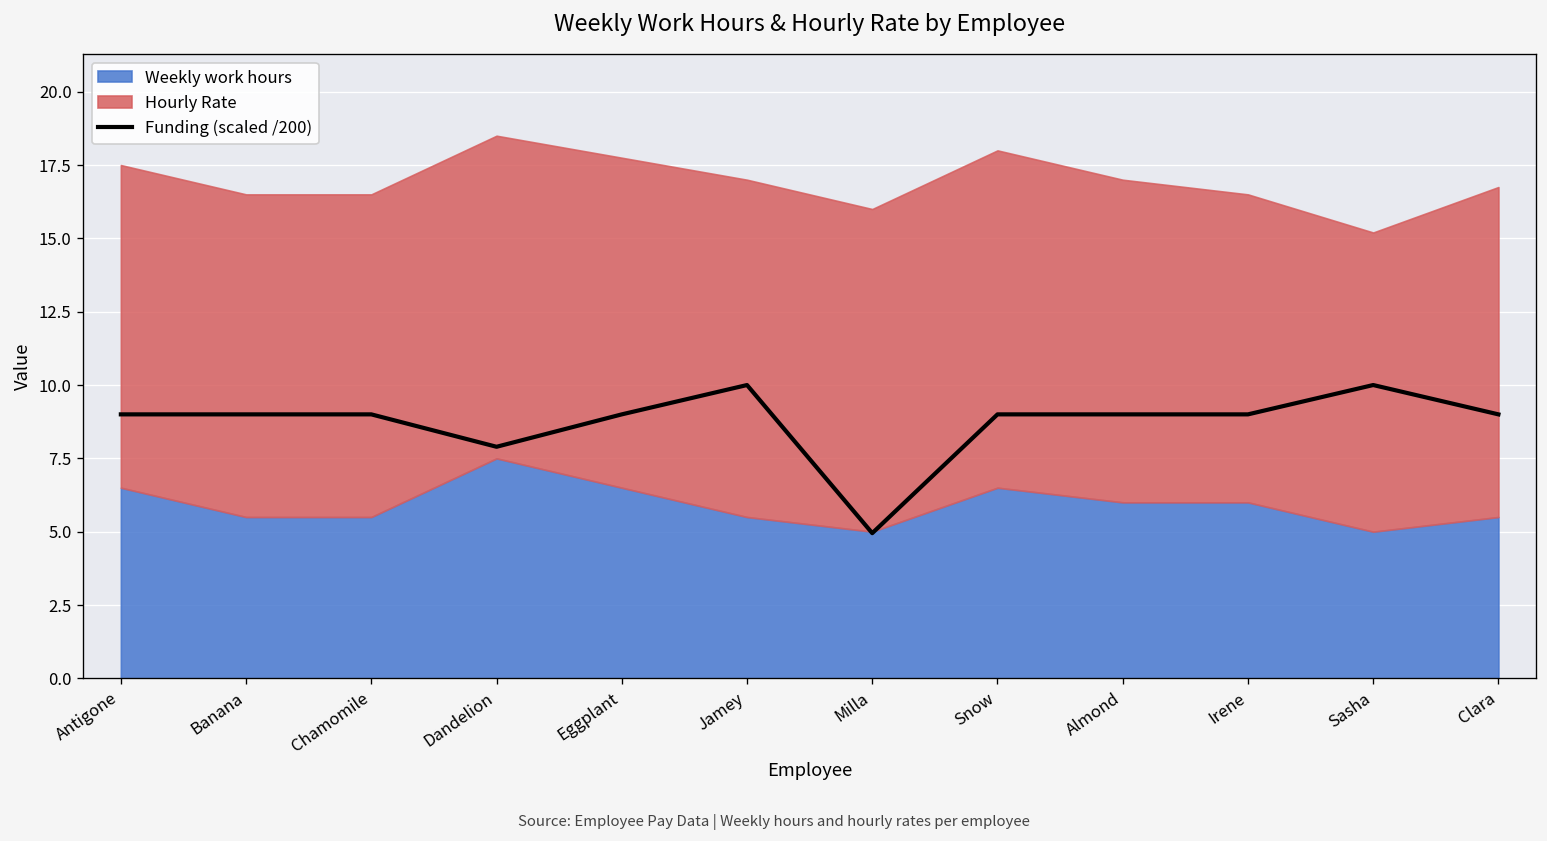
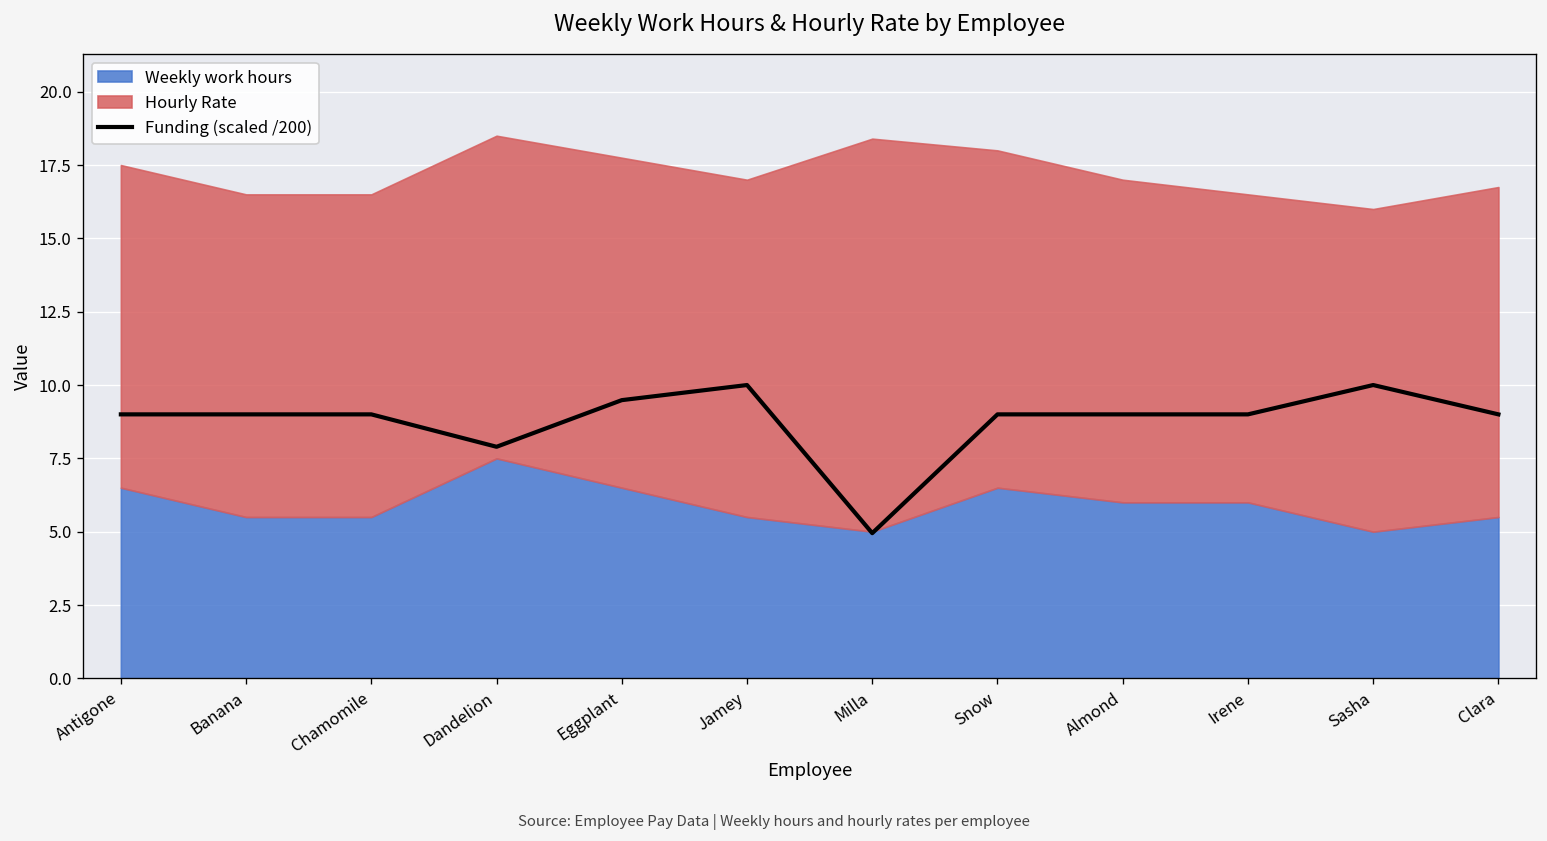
Funding (scaled /200), Eggplant: 9.0 -> 9.5
Hourly Rate, Milla: 11.0 -> 13.4
Hourly Rate, Sasha: 10.2 -> 11.0
